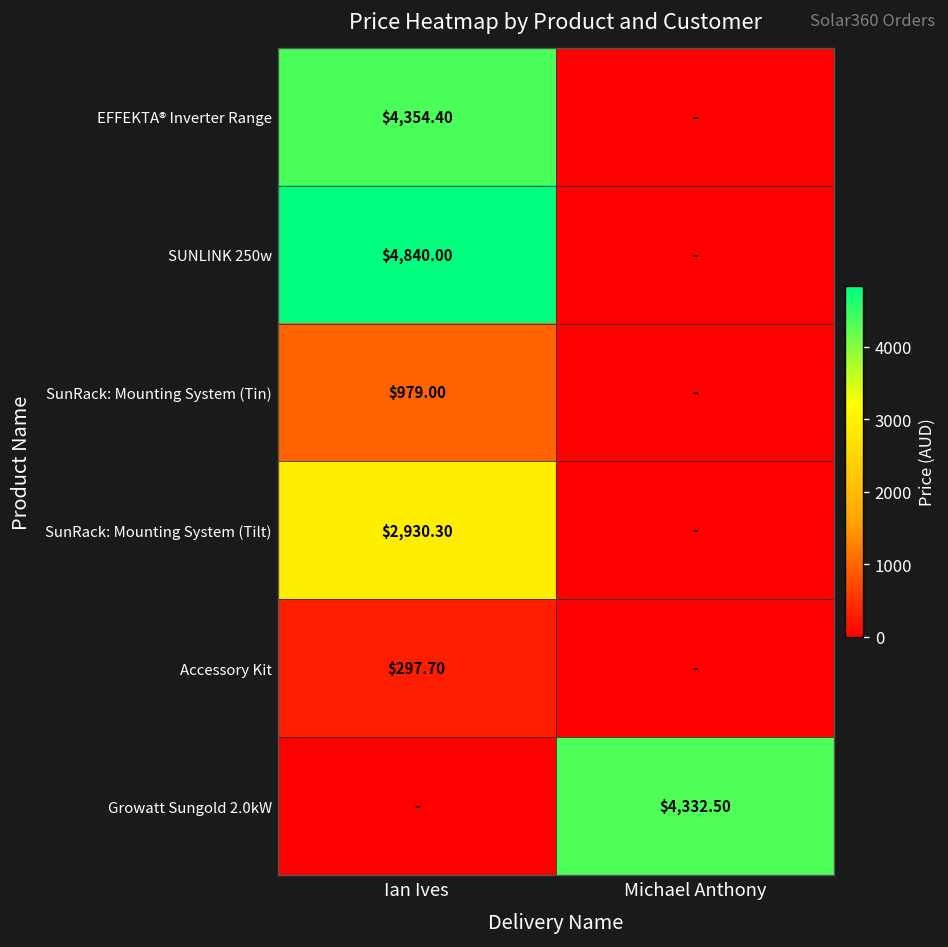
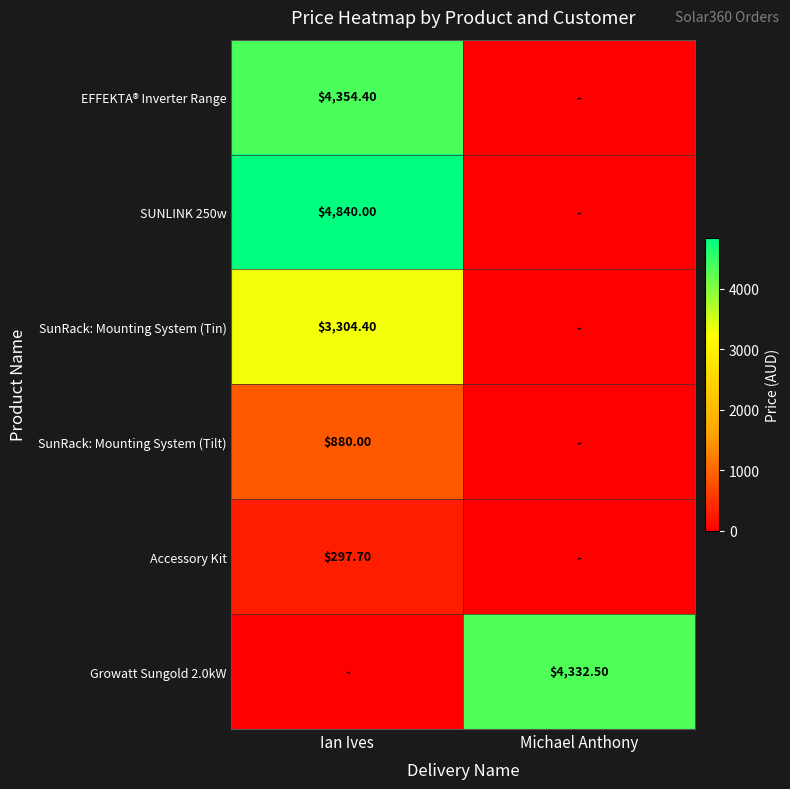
SunRack: Mounting System (Tin), Ian Ives: $979.00 -> $3,304.40
SunRack: Mounting System (Tilt), Ian Ives: $2,930.30 -> $880.00
